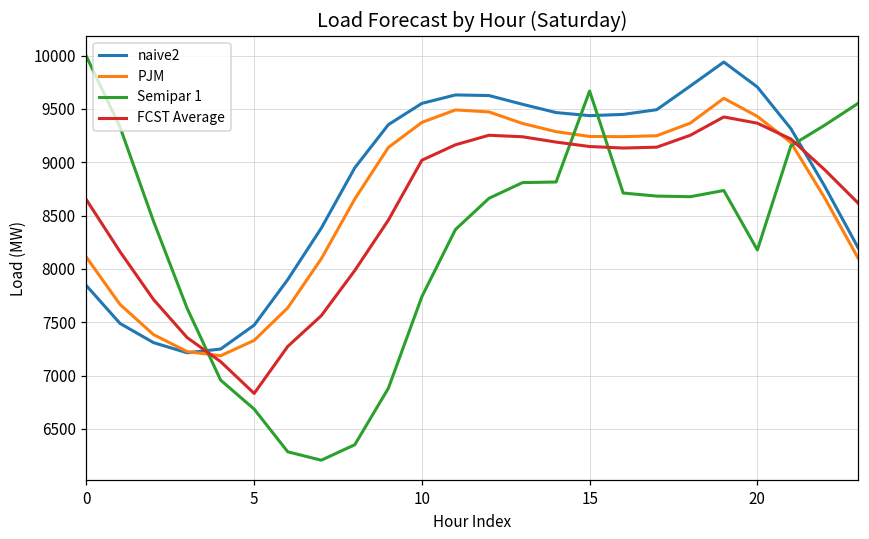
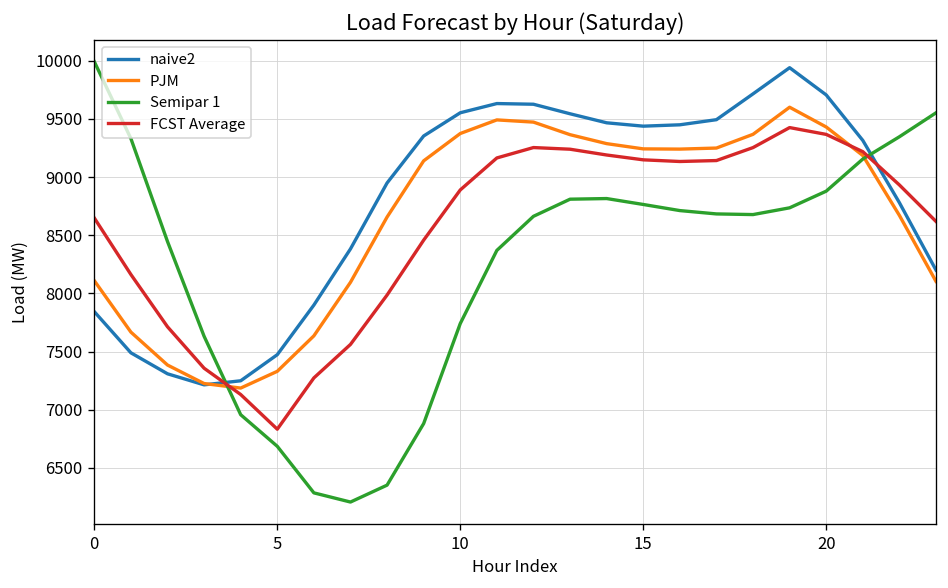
FCST Average, 10: 9000 -> 8900
Semipar 1, 15: 9700 -> 8800
Semipar 1, 20: 8200 -> 8900
